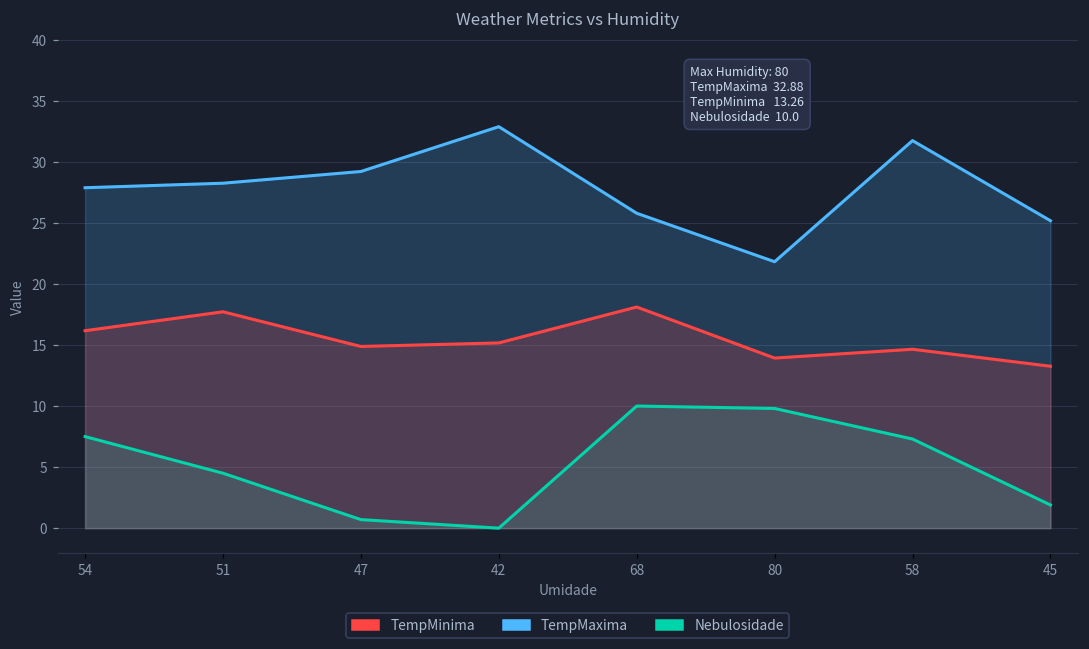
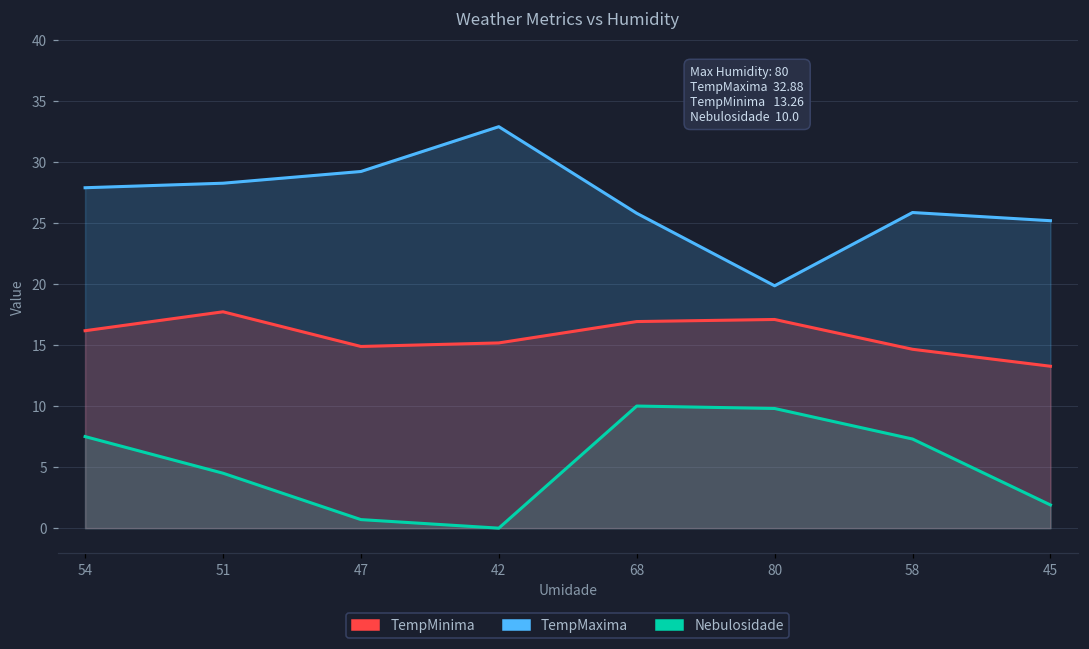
TempMinima, 68: 18.1 -> 16.9
TempMaxima, 80: 21.8 -> 19.9
TempMinima, 80: 13.9 -> 17.1
TempMaxima, 58: 31.7 -> 25.9
